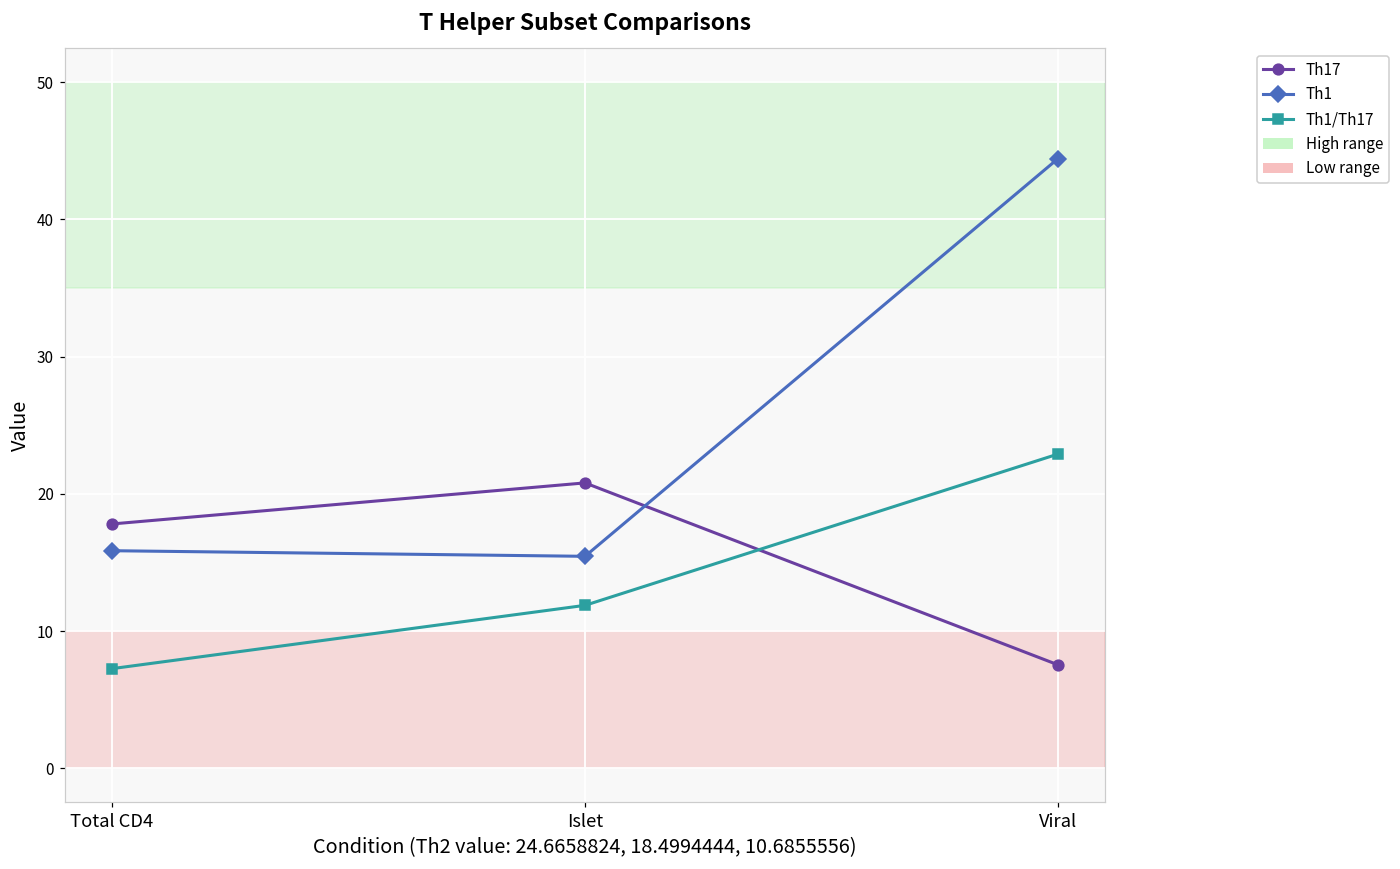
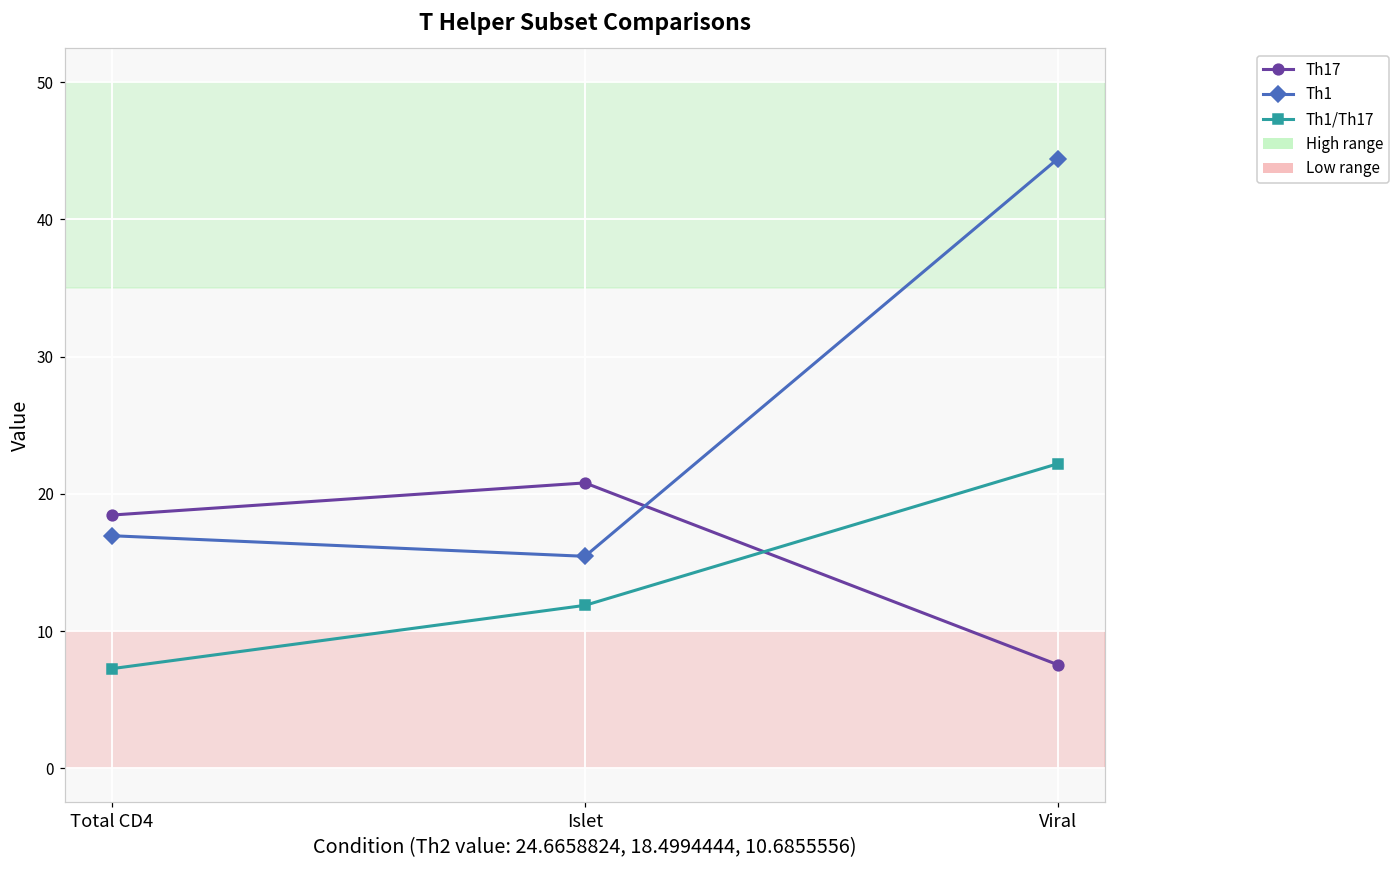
Th17, Total CD4: 17.8 -> 18.5
Th1, Total CD4: 15.9 -> 16.9
Th1/Th17, Viral: 22.9 -> 22.2
